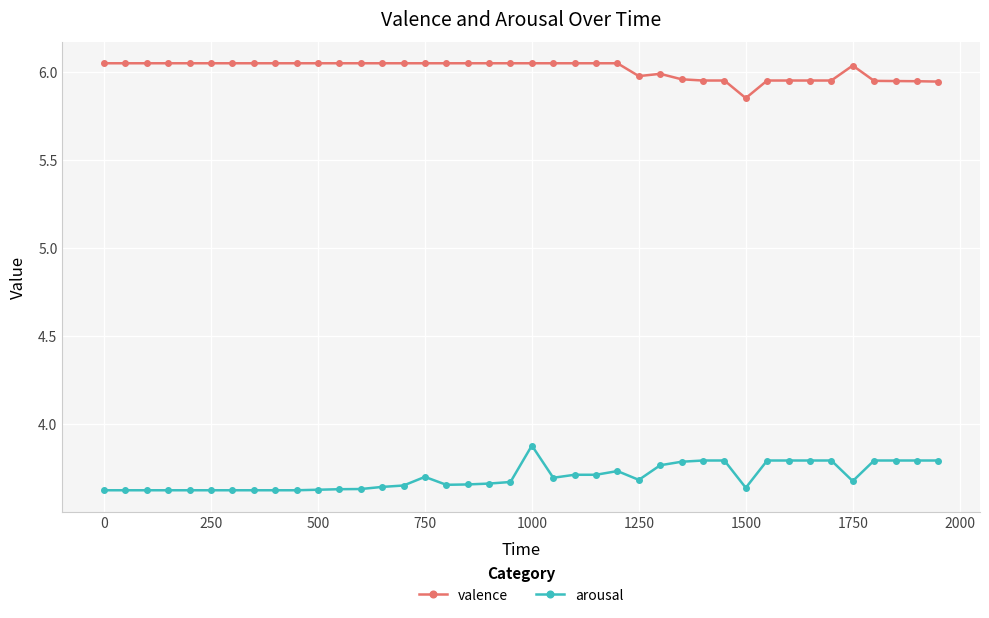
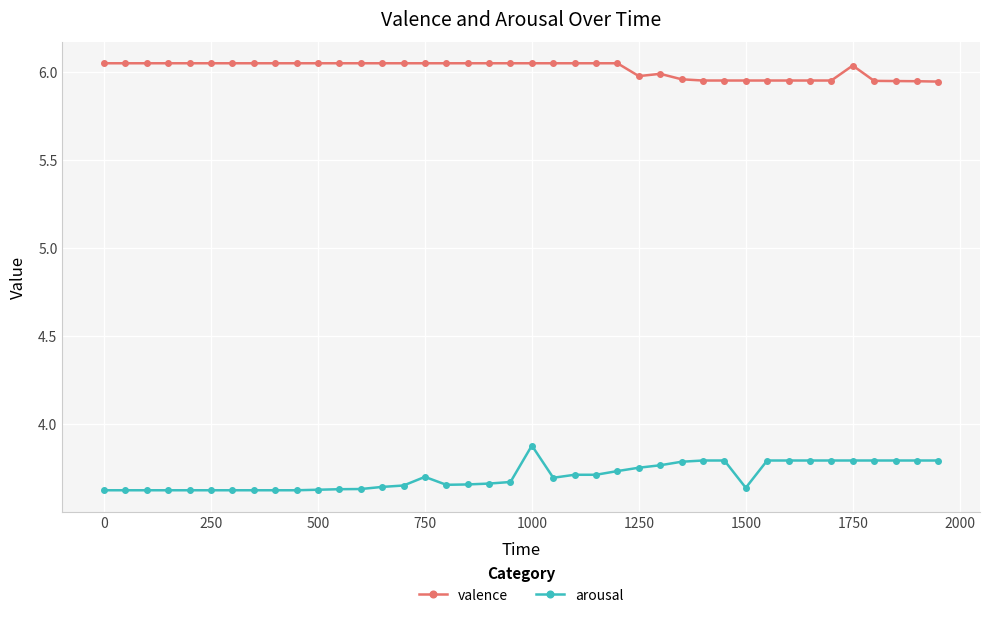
arousal, 1250: 3.68 -> 3.75
valence, 1500: 5.85 -> 5.95
arousal, 1750: 3.68 -> 3.79
